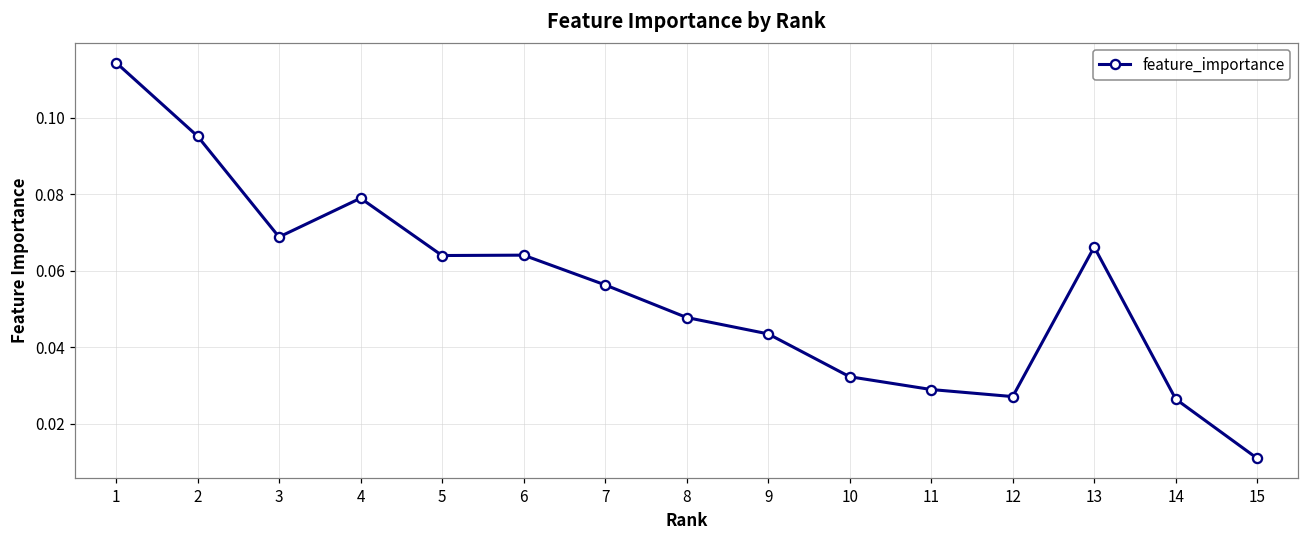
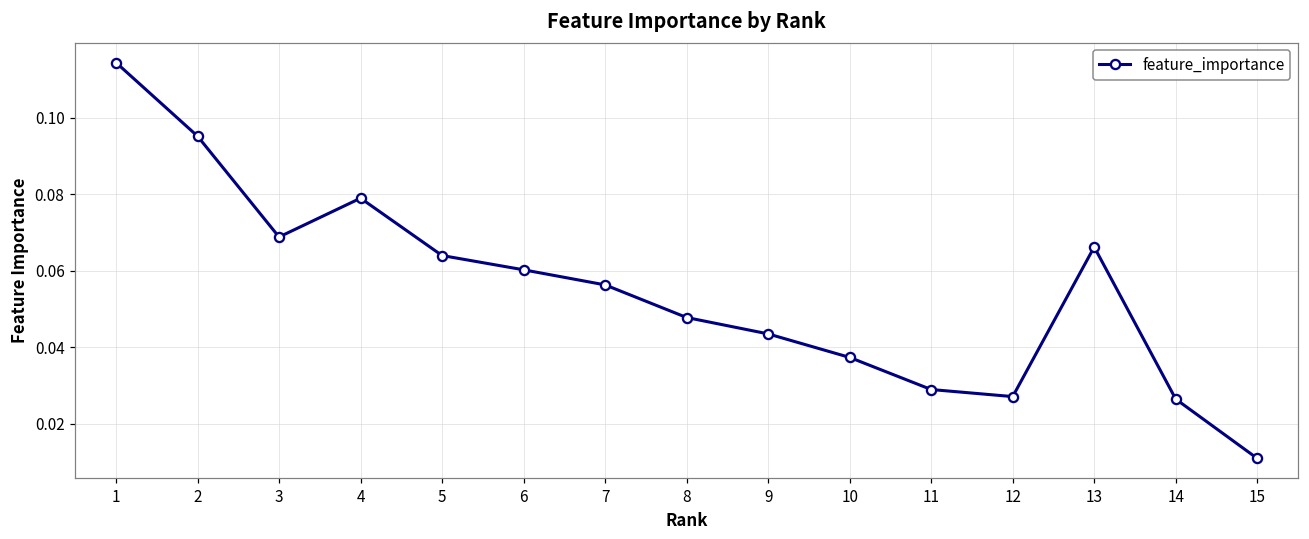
6: 0.064 -> 0.060
10: 0.032 -> 0.037
